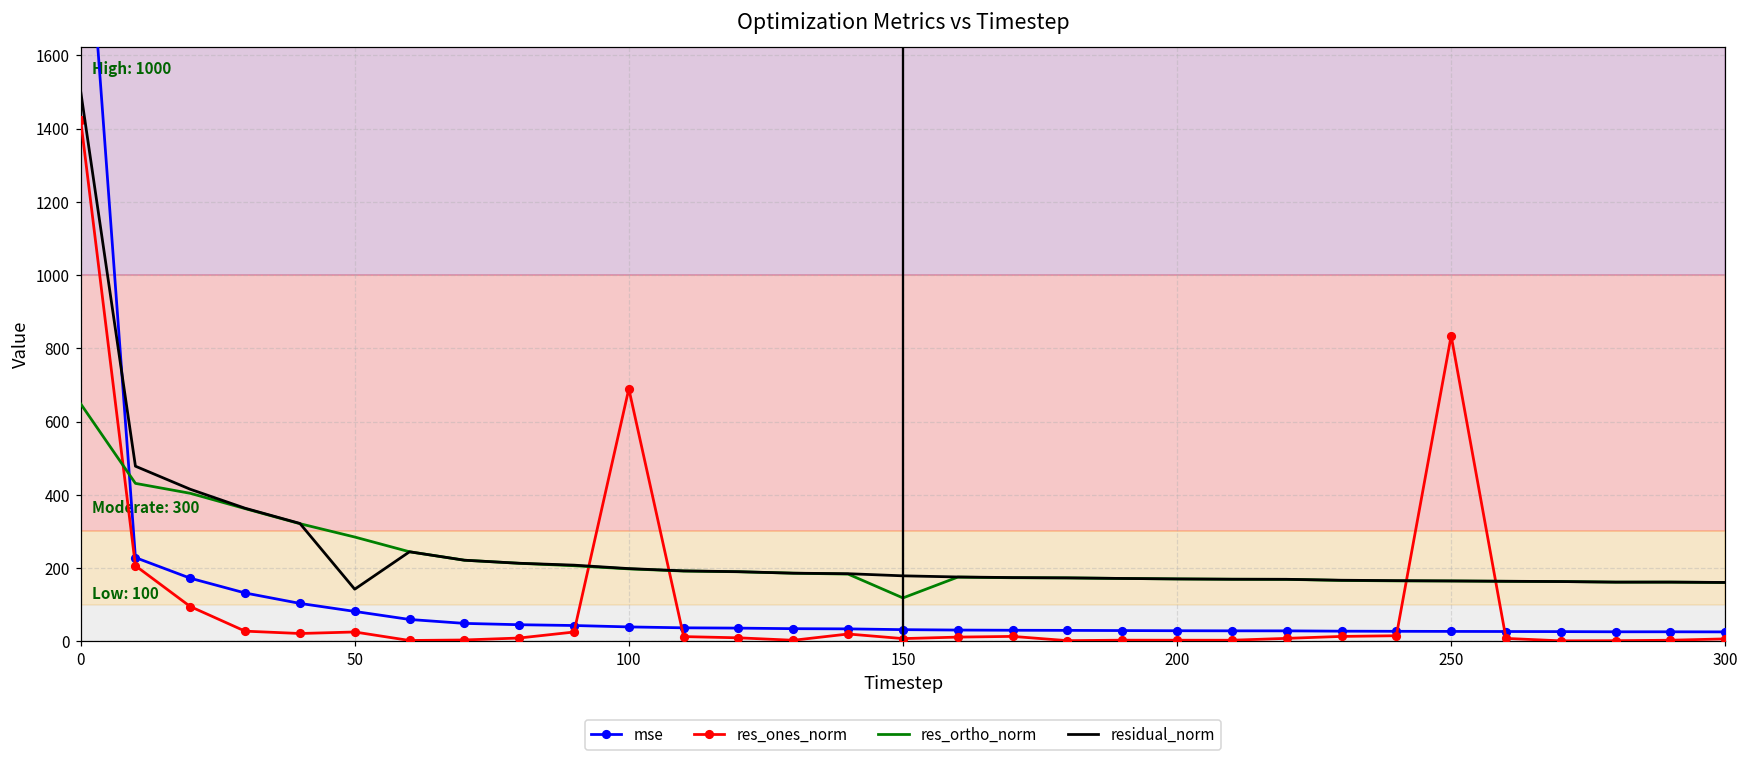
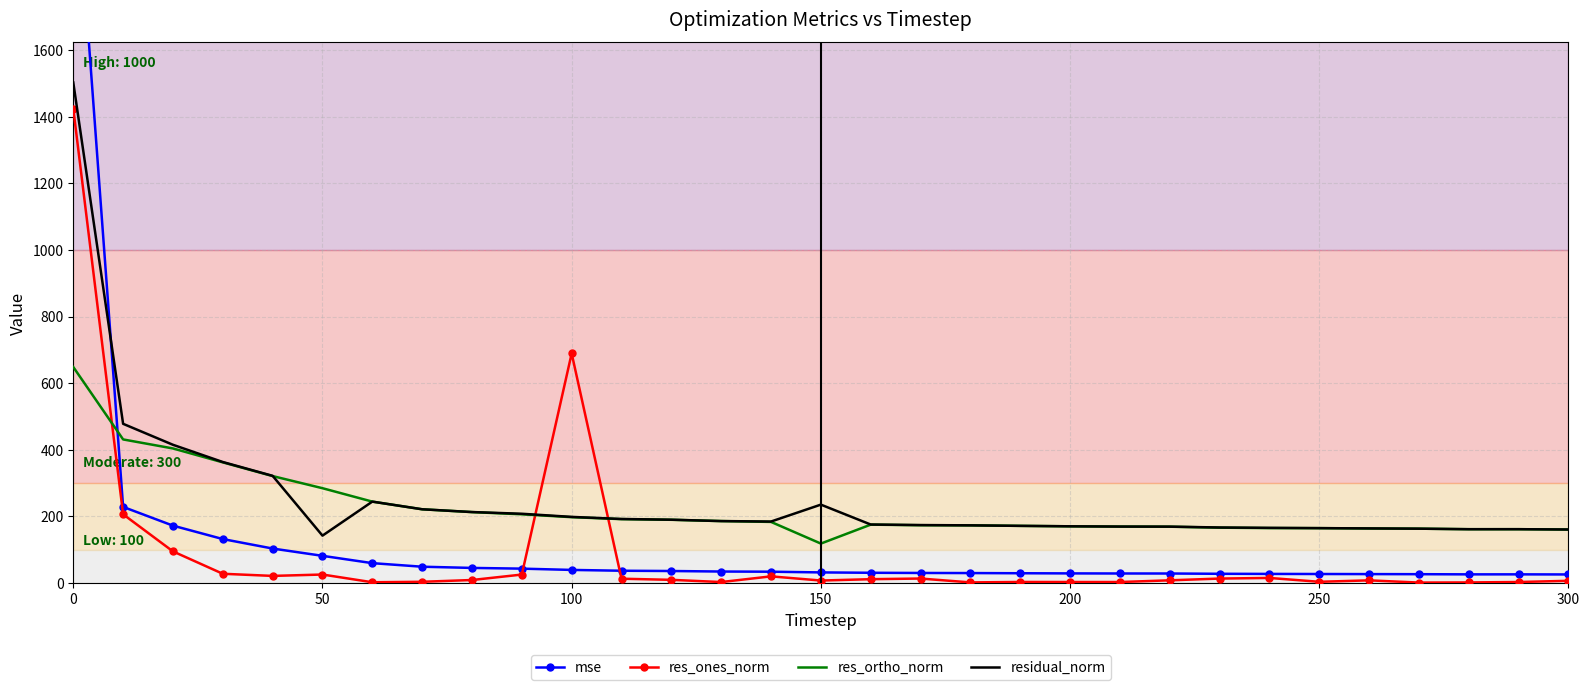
residual_norm, 150: 180 -> 240
res_ones_norm, 250: 830 -> 0
